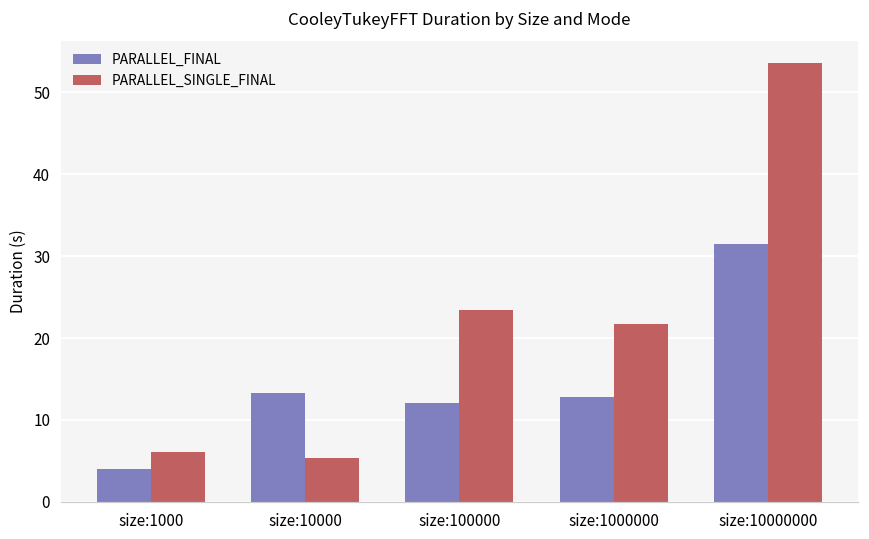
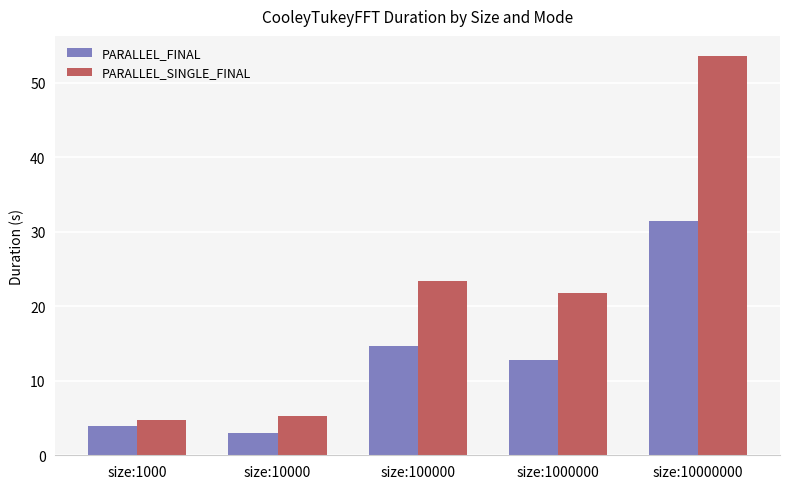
PARALLEL_SINGLE_FINAL, size:1000: 6 -> 5
PARALLEL_FINAL, size:10000: 13 -> 3
PARALLEL_FINAL, size:100000: 12 -> 15
